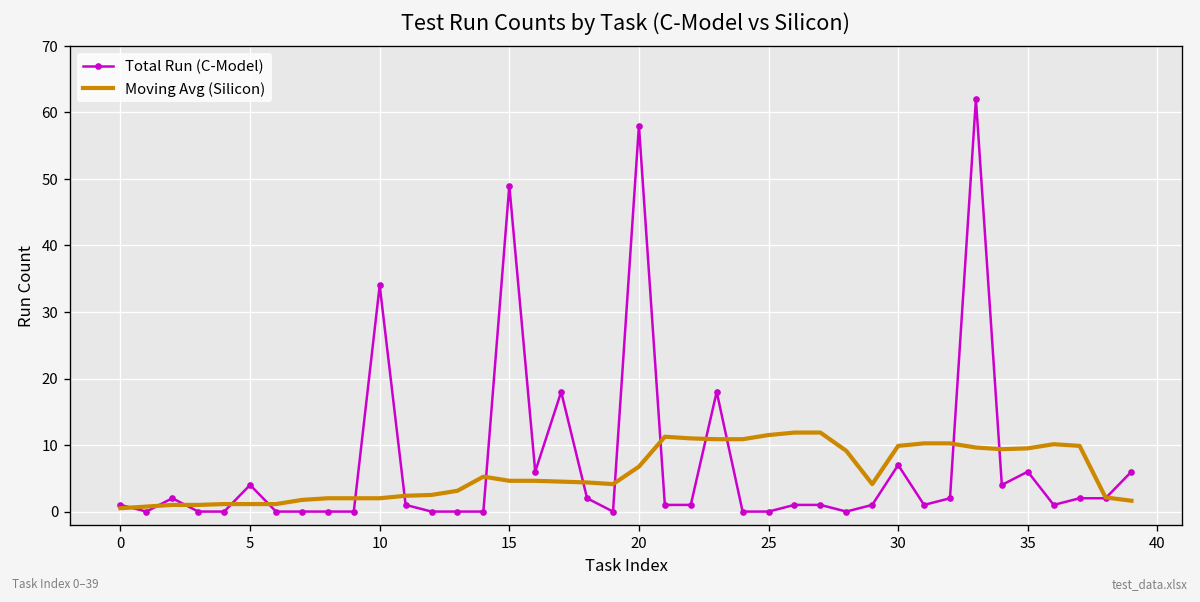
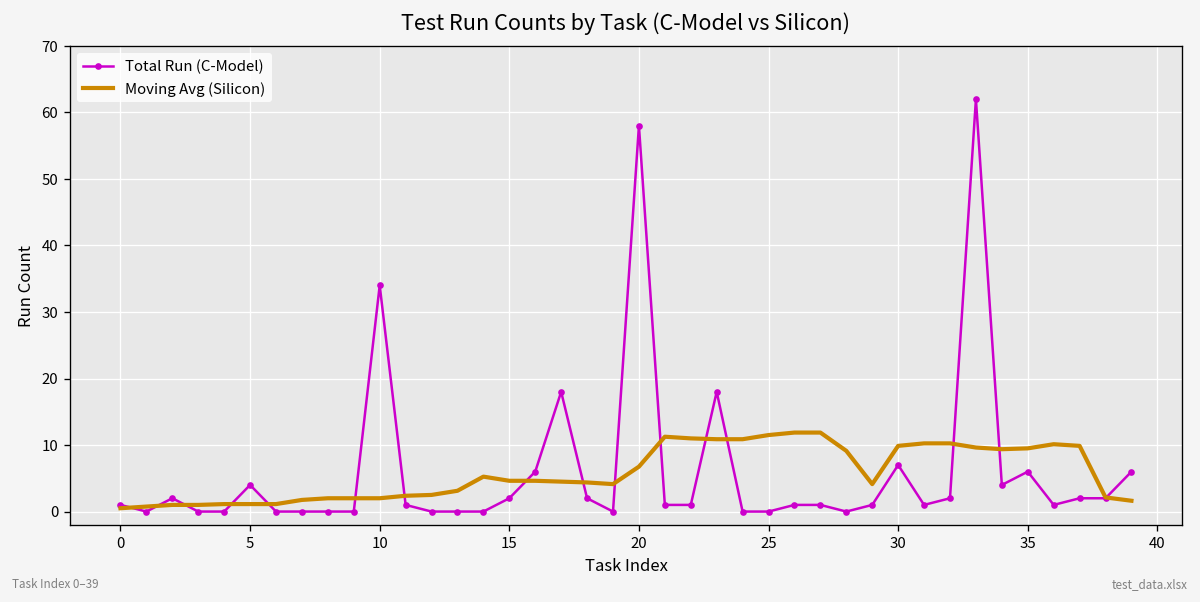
Total Run (C-Model), 15: 49 -> 2
